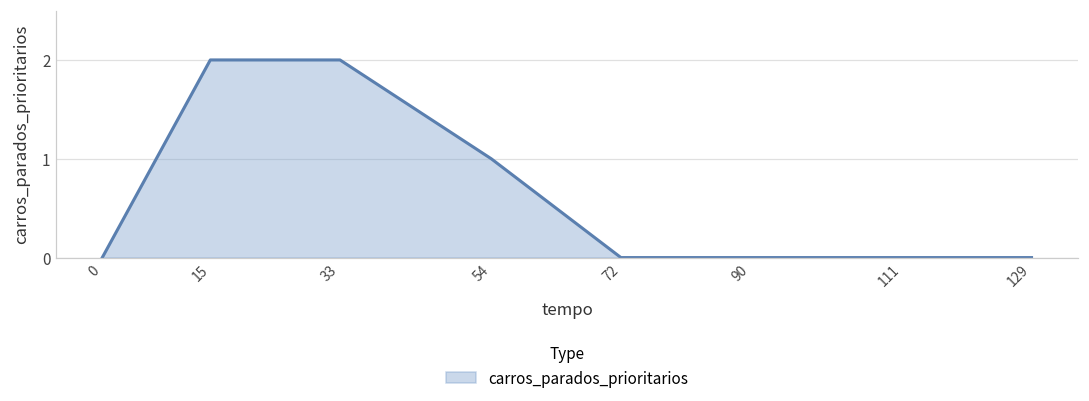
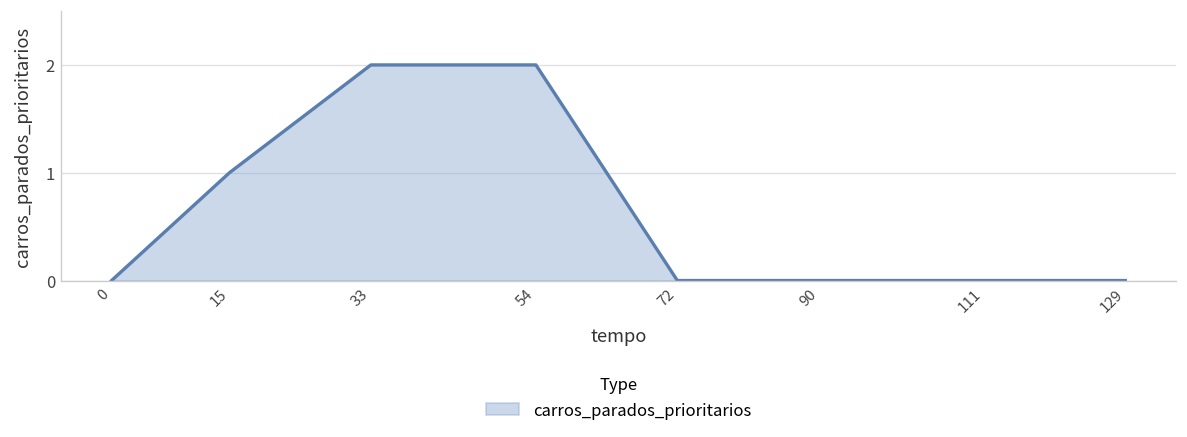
15: 2 -> 1
54: 1 -> 2
